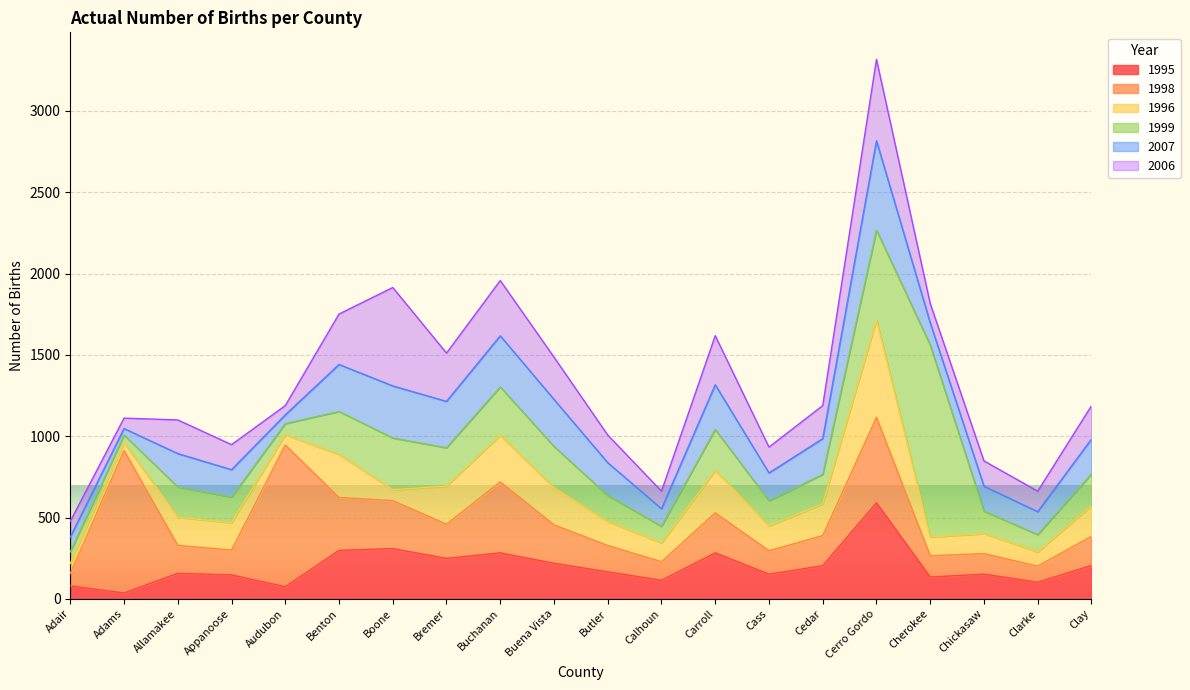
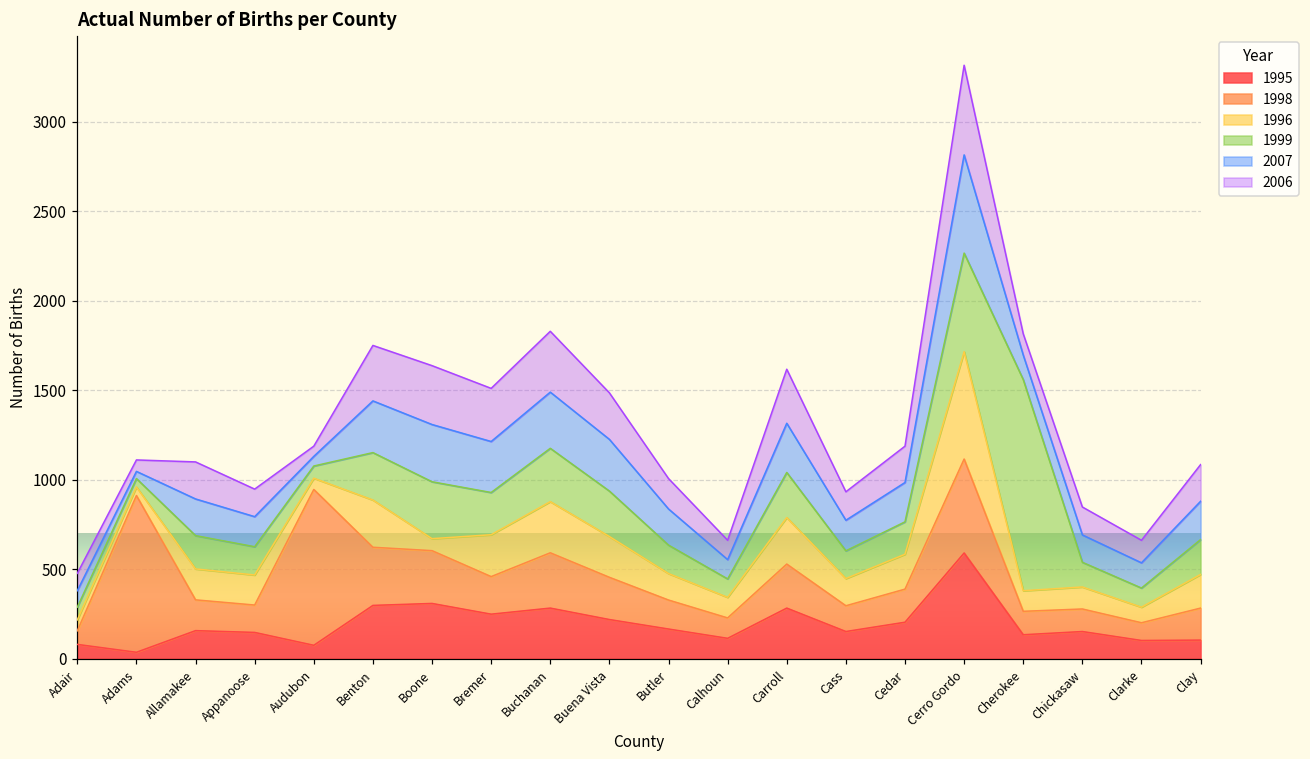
2006, Boone: 610 -> 330
1998, Buchanan: 440 -> 310
1995, Clay: 210 -> 100
